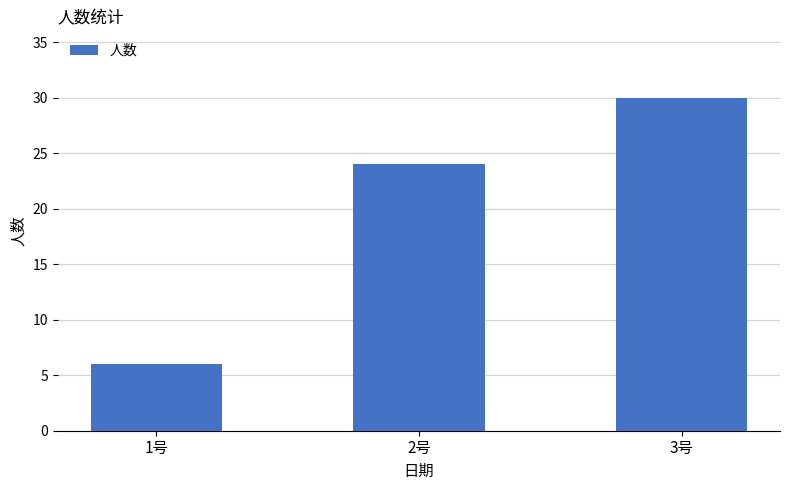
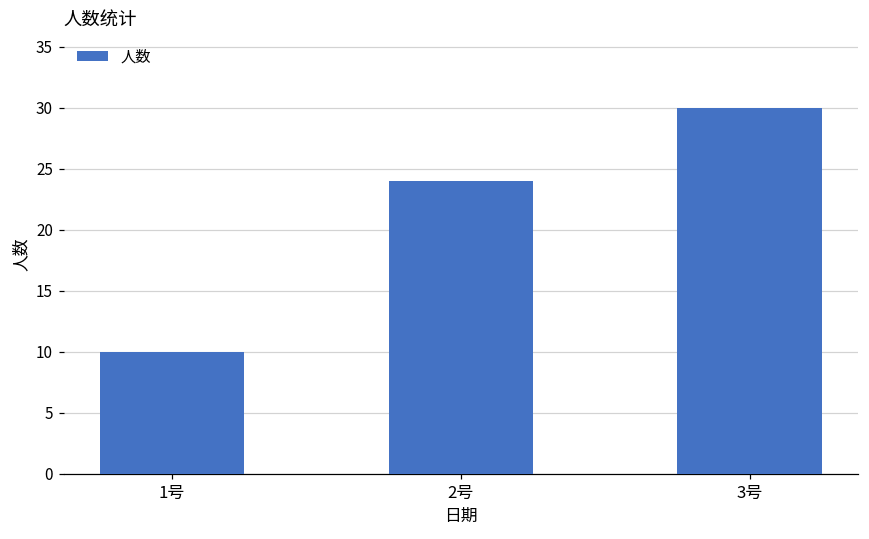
1号: 6 -> 10
